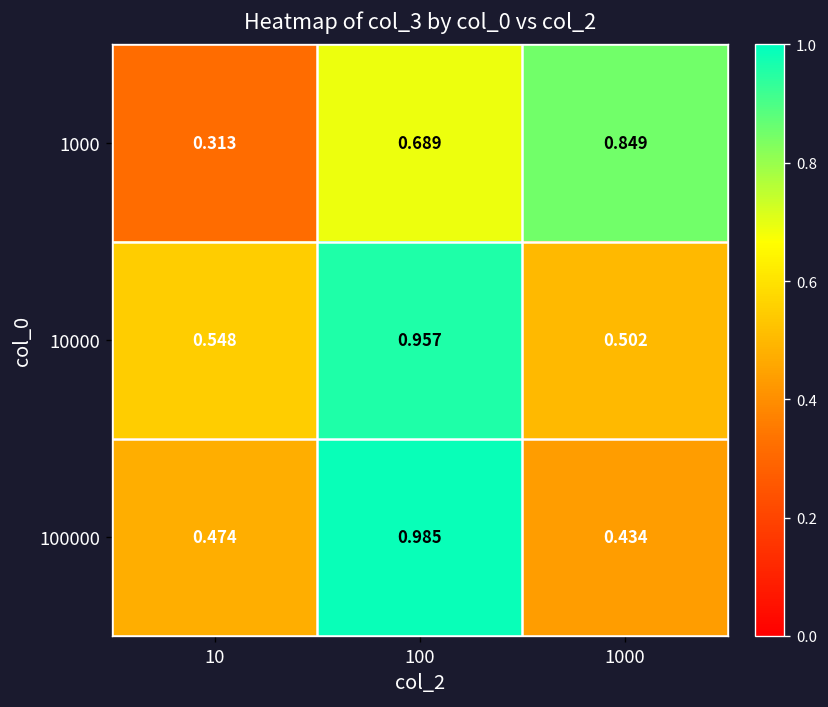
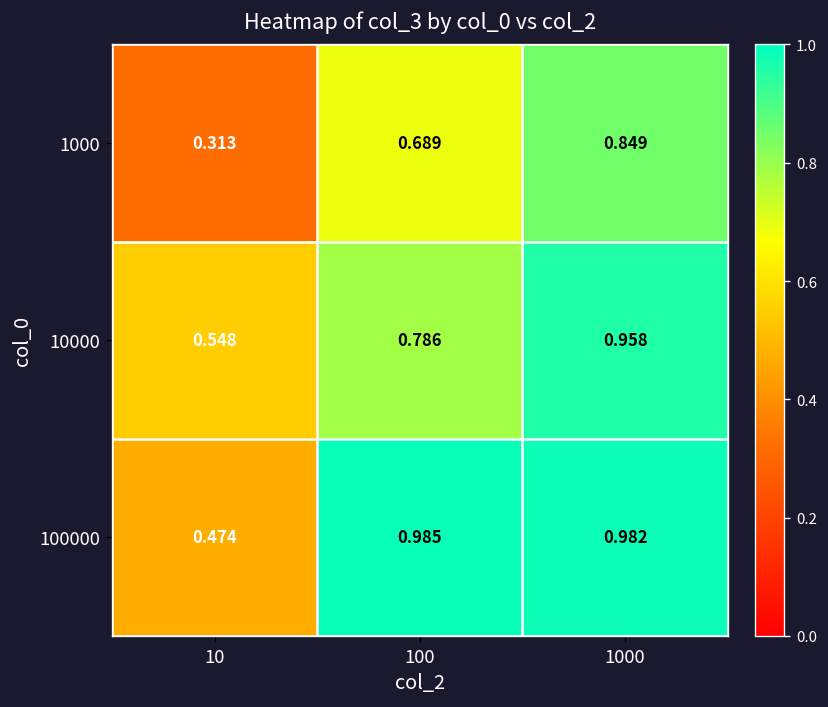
10000, 100: 0.957 -> 0.786
10000, 1000: 0.502 -> 0.958
100000, 1000: 0.434 -> 0.982
